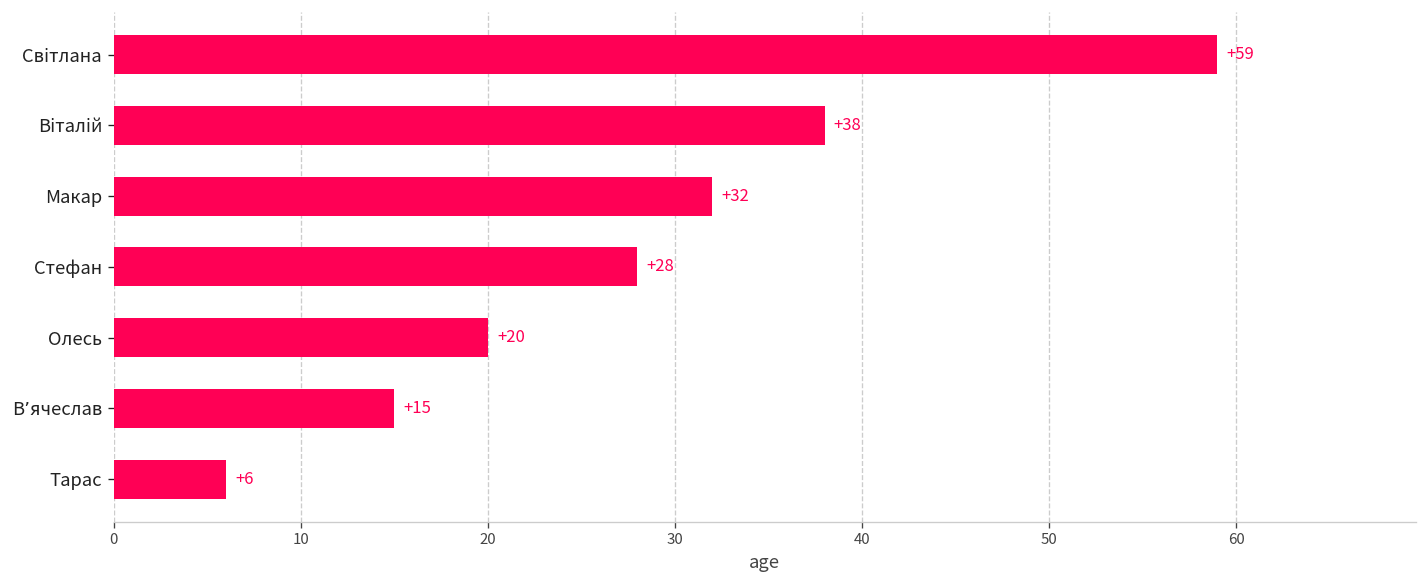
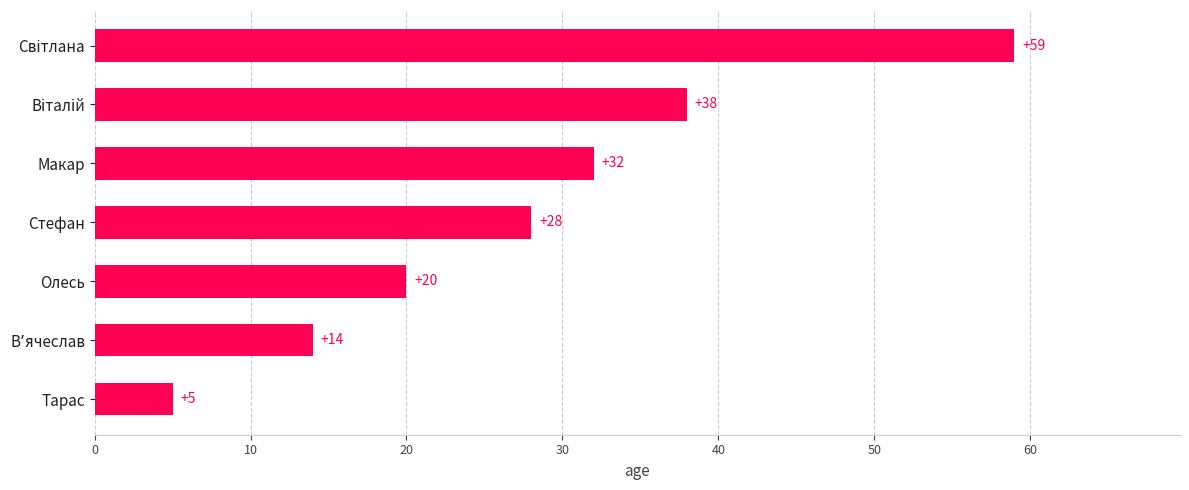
Вʼячеслав: +15 -> +14
Тарас: +6 -> +5
